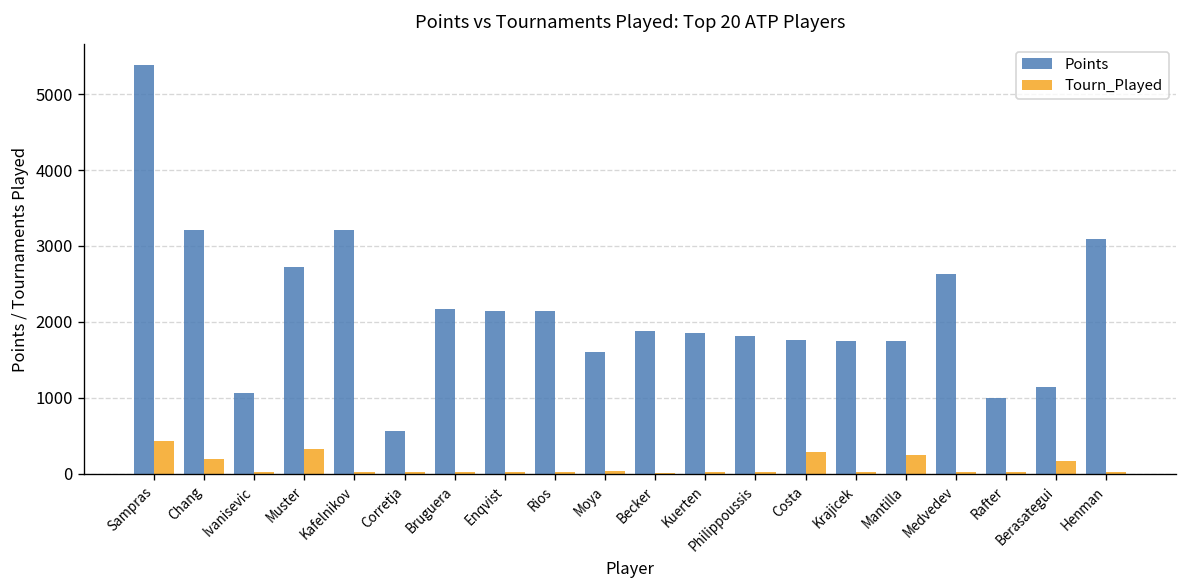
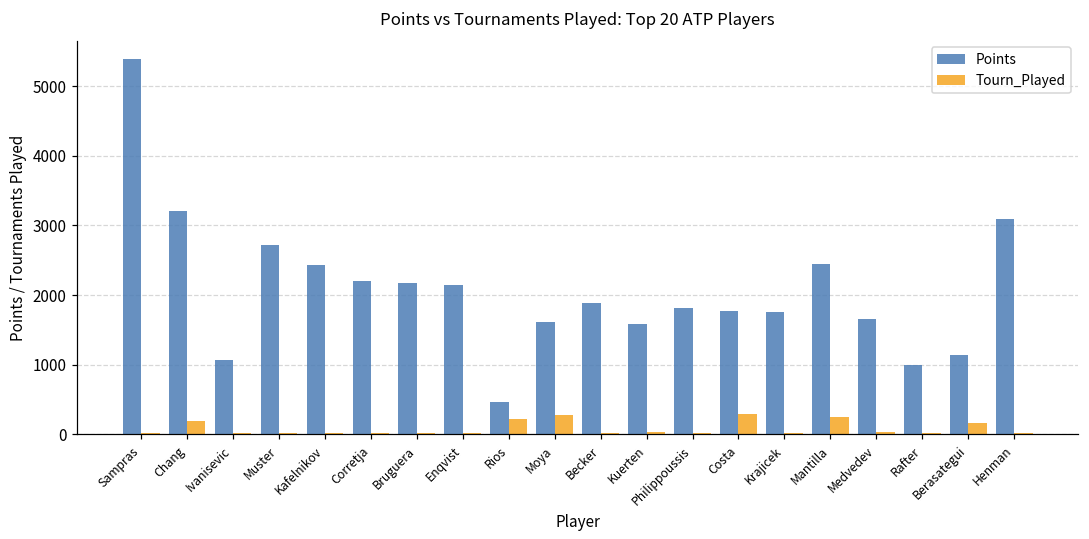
Tourn_Played, Sampras: 400 -> 0
Tourn_Played, Muster: 300 -> 0
Points, Kafelnikov: 3200 -> 2400
Points, Corretja: 600 -> 2200
Points, Rios: 2100 -> 500
Tourn_Played, Rios: 0 -> 200
Tourn_Played, Moya: 0 -> 300
Points, Kuerten: 1900 -> 1600
Points, Mantilla: 1700 -> 2400
Points, Medvedev: 2600 -> 1700
